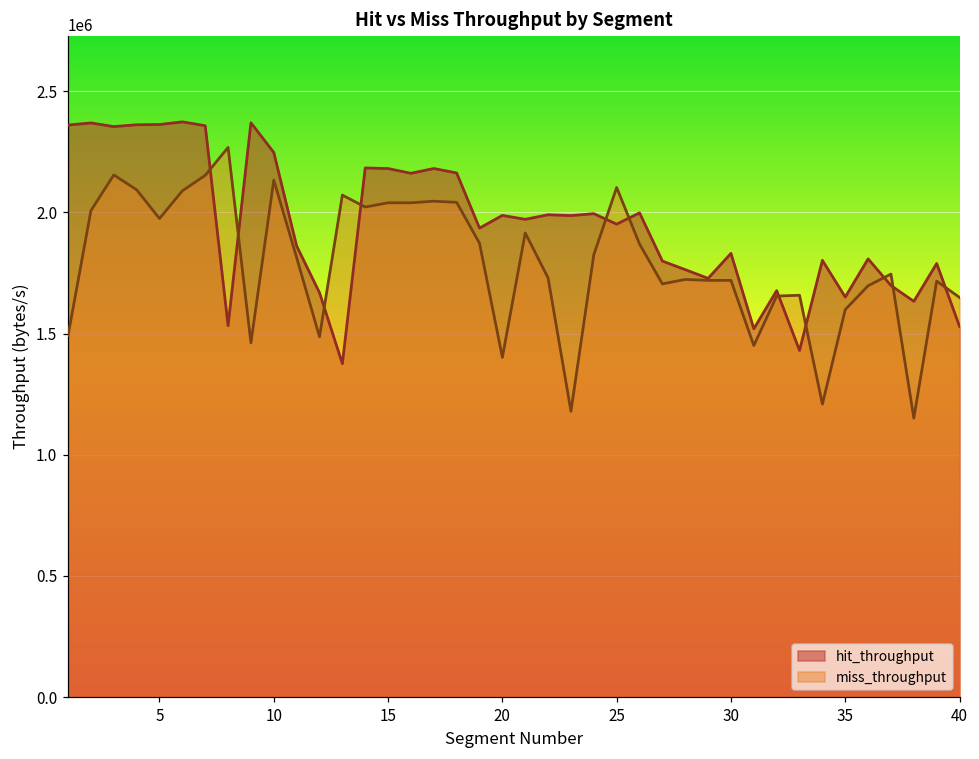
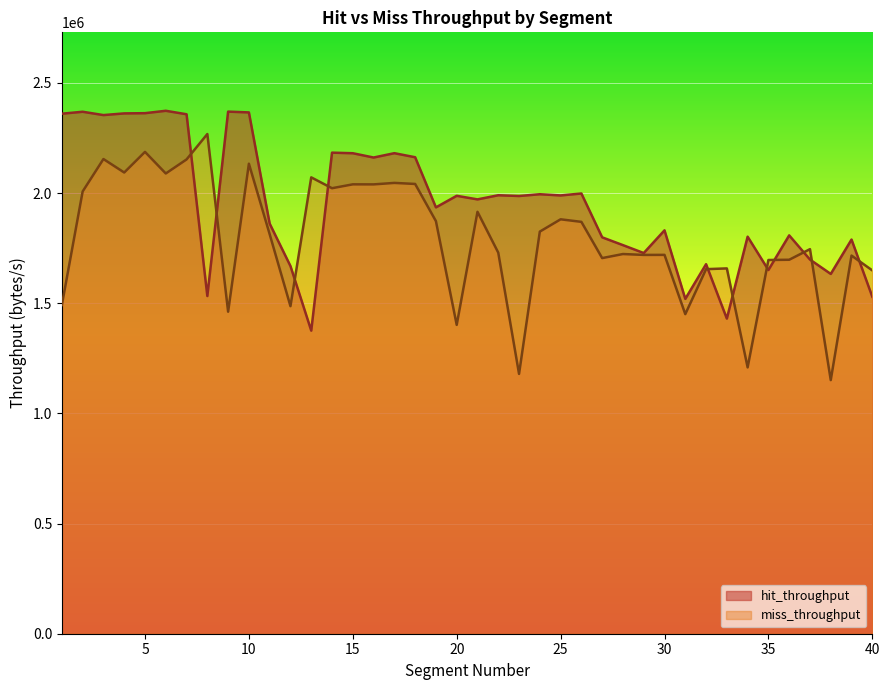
miss_throughput, 5: 1970000 -> 2190000
hit_throughput, 10: 2250000 -> 2370000
hit_throughput, 25: 1950000 -> 1990000
miss_throughput, 25: 2100000 -> 1880000
miss_throughput, 35: 1600000 -> 1700000
